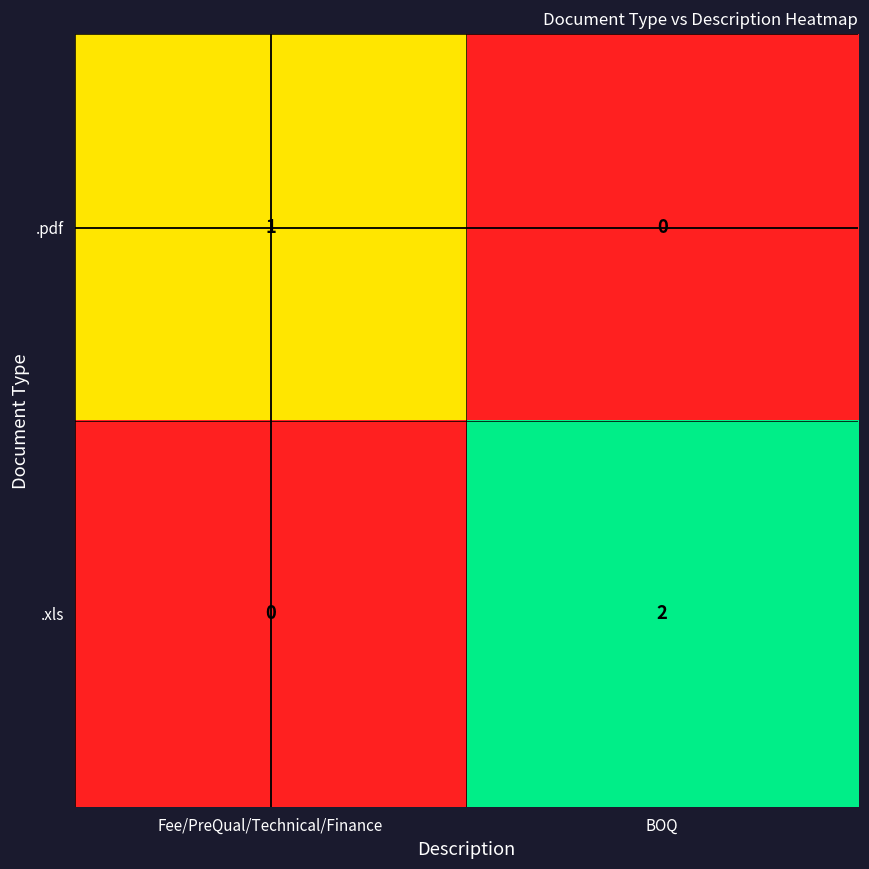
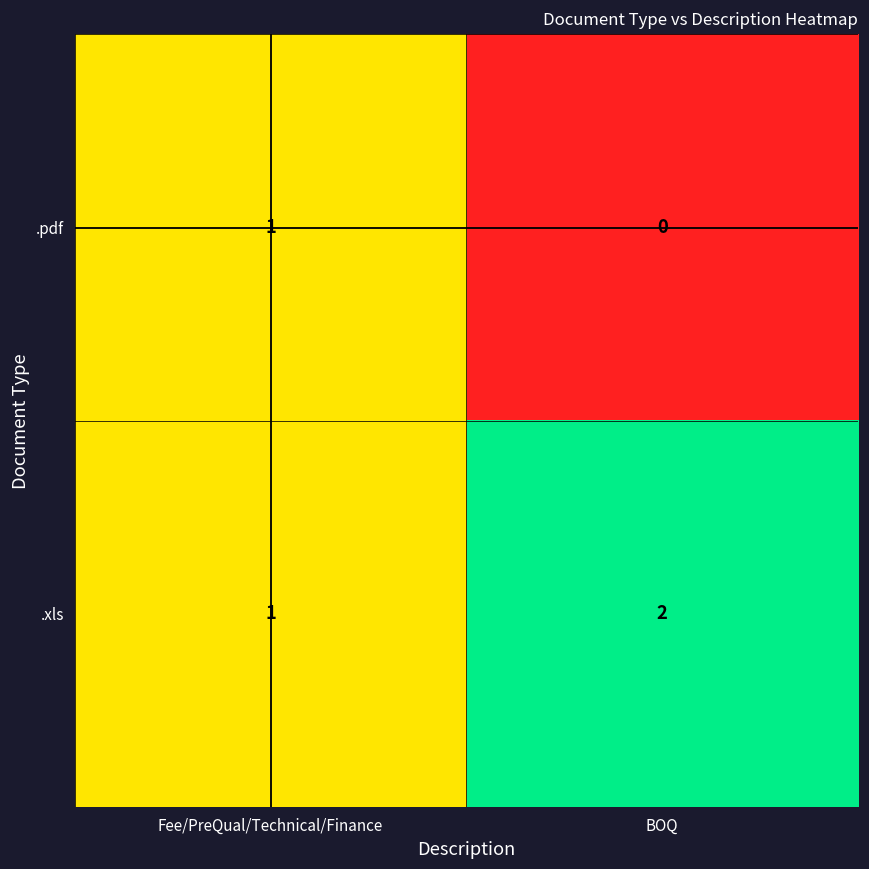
.xls, Fee/PreQual/Technical/Finance: 0 -> 1
